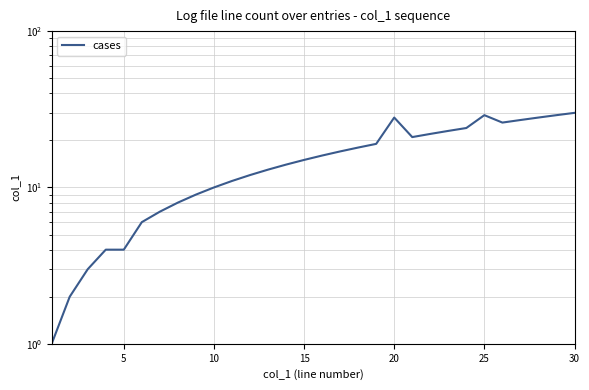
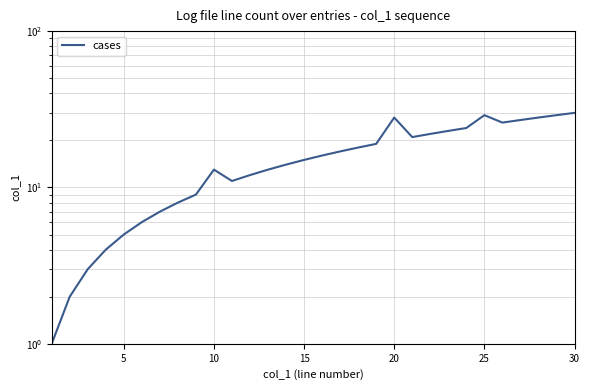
5: 4 -> 5
10: 10 -> 13
